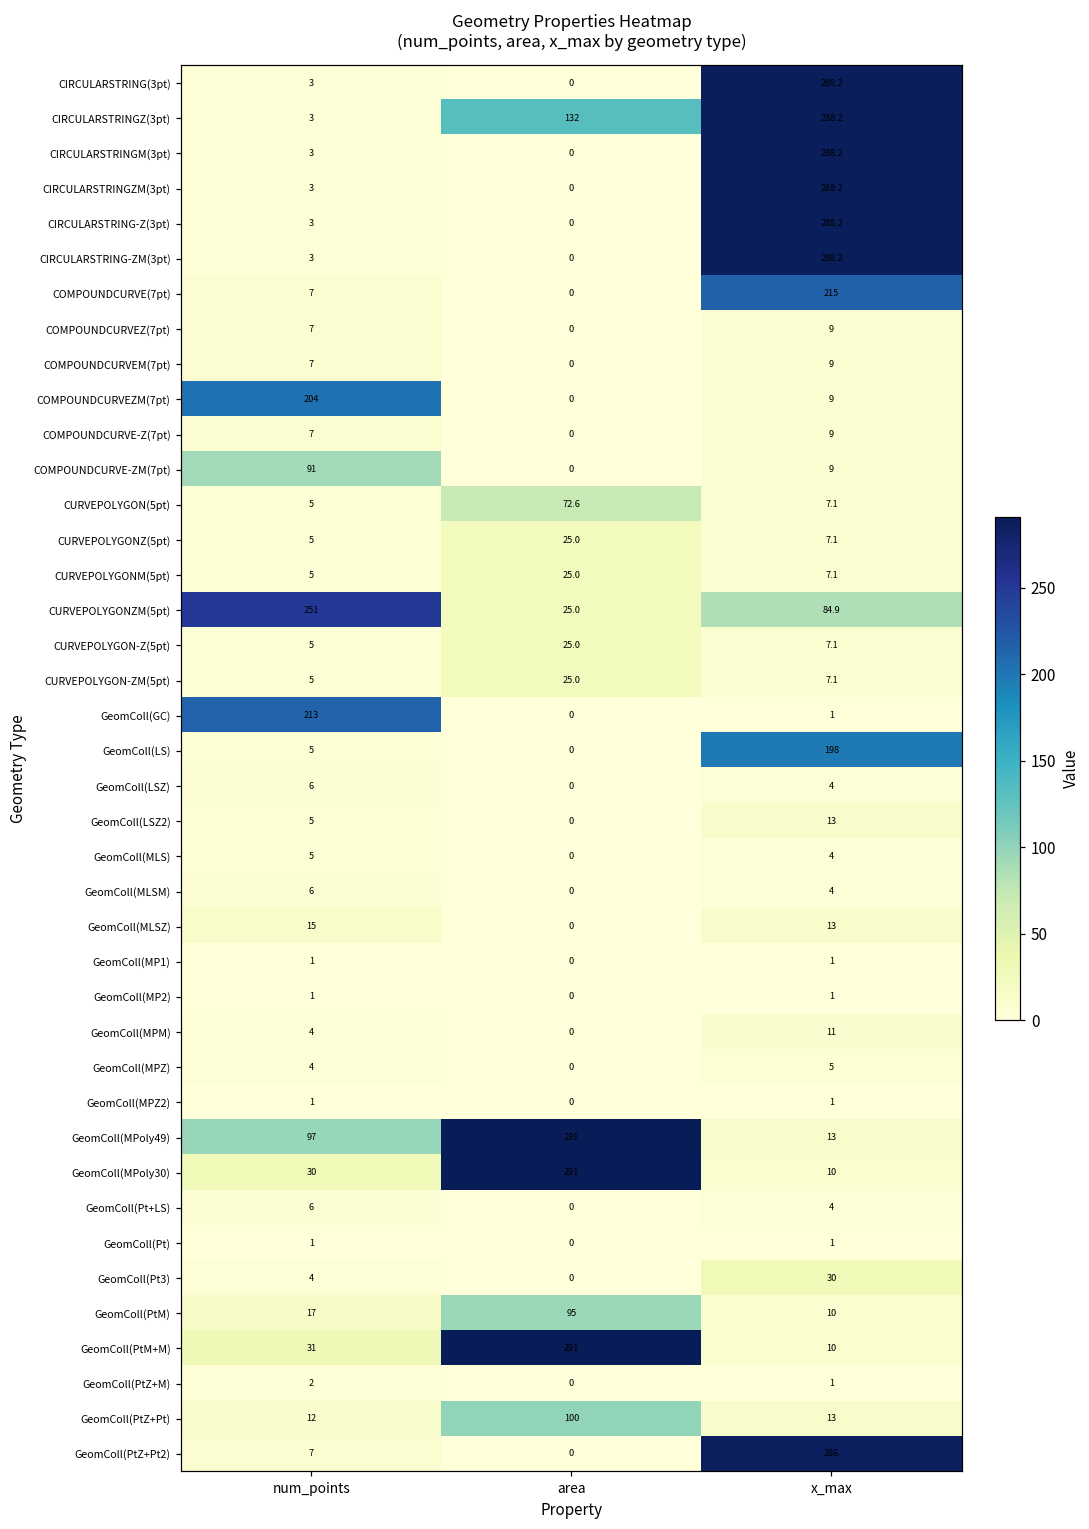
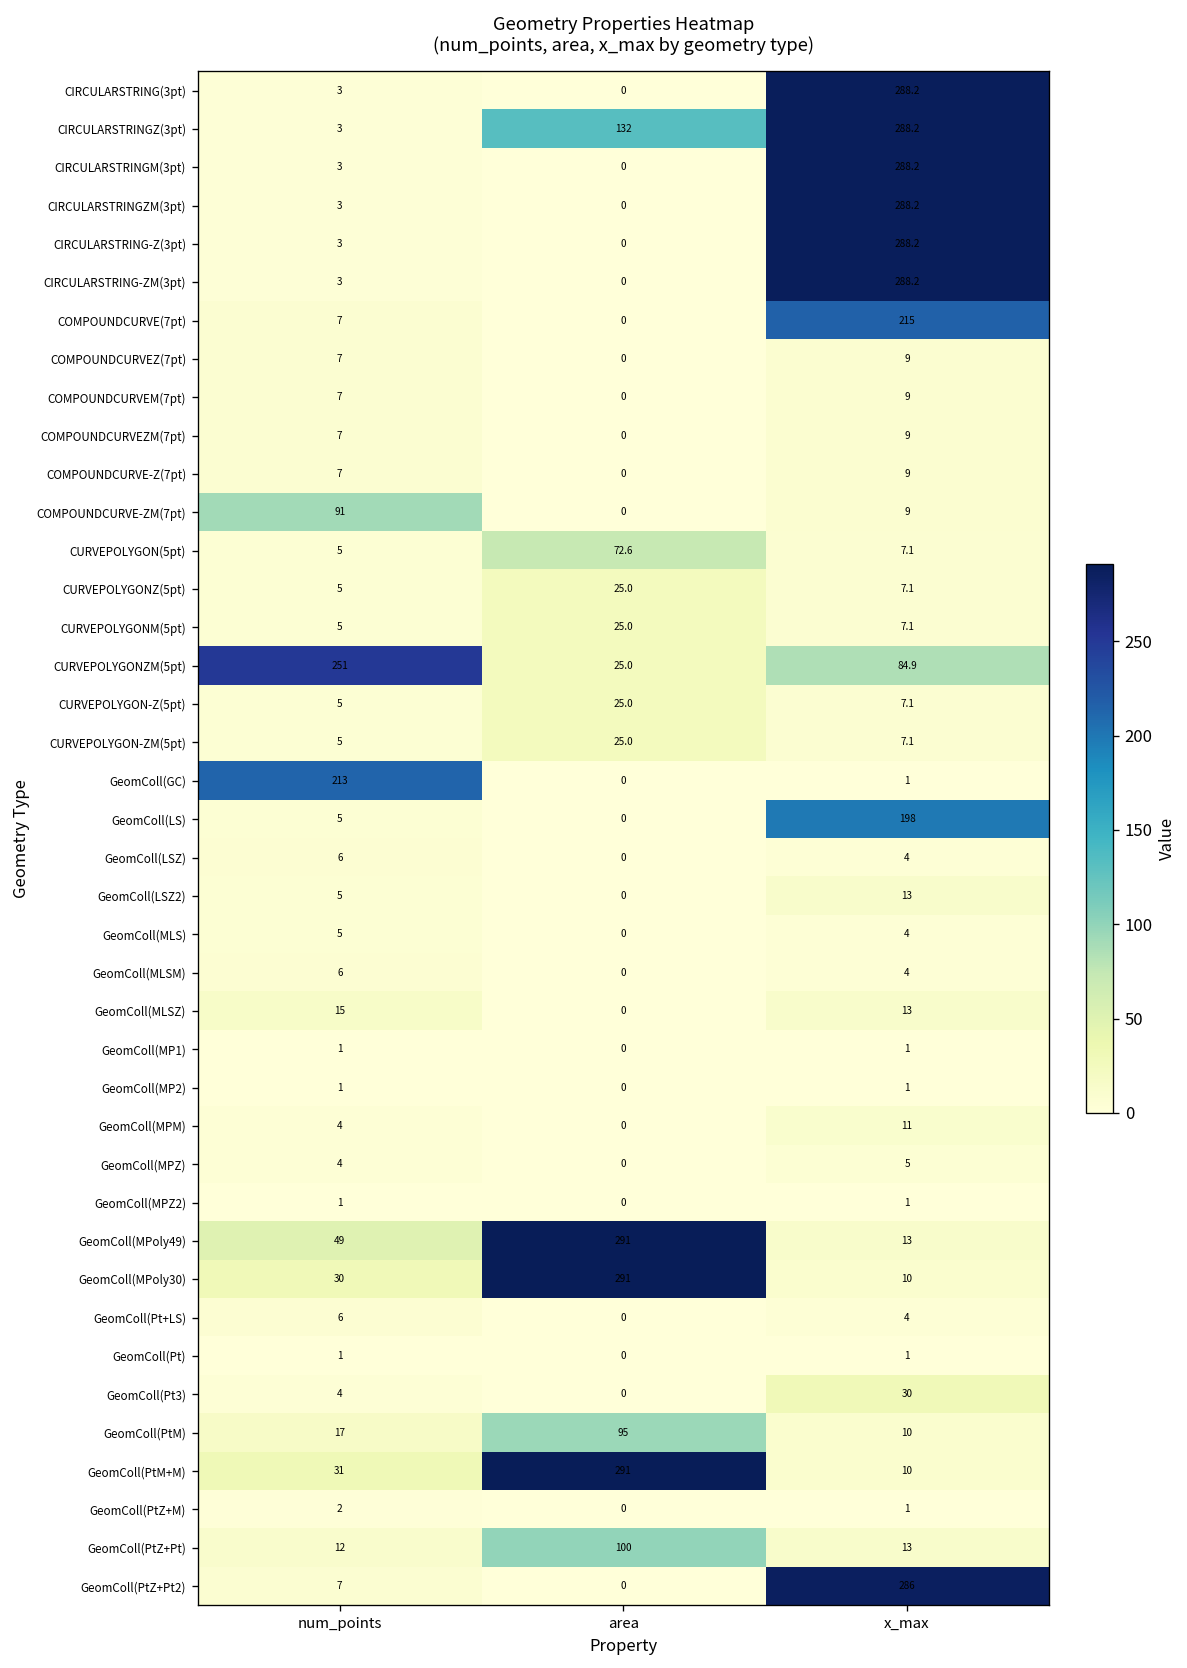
COMPOUNDCURVEZM(7pt), num_points: 204 -> 7
GeomColl(MPoly49), num_points: 97 -> 49
